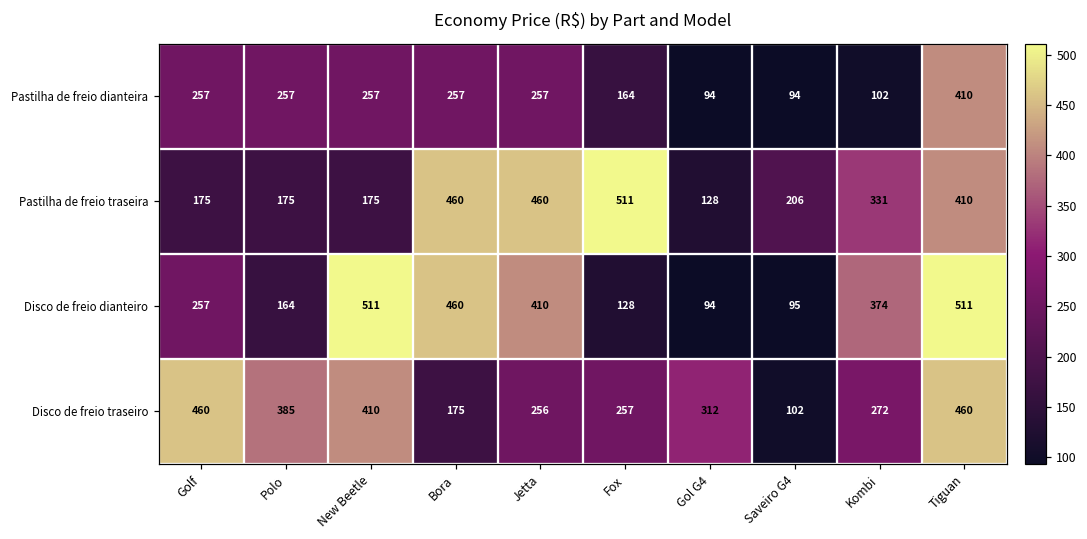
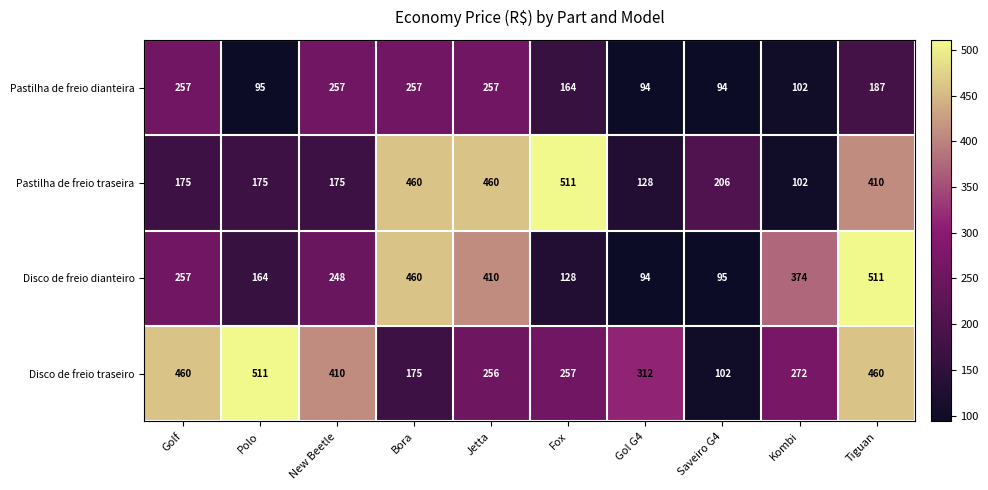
Pastilha de freio dianteira, Polo: 257 -> 95
Pastilha de freio dianteira, Tiguan: 410 -> 187
Pastilha de freio traseira, Kombi: 331 -> 102
Disco de freio dianteiro, New Beetle: 511 -> 248
Disco de freio traseiro, Polo: 385 -> 511
